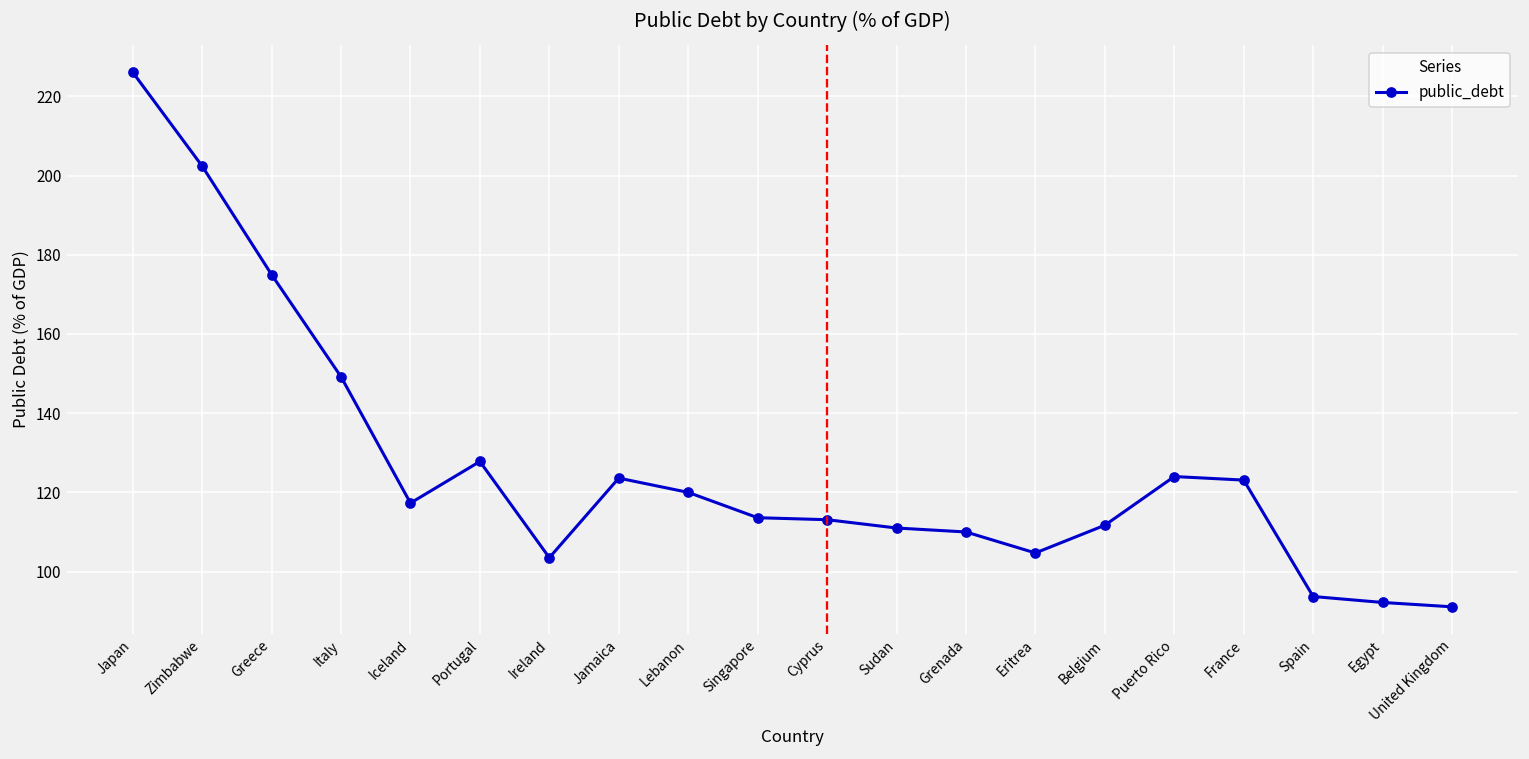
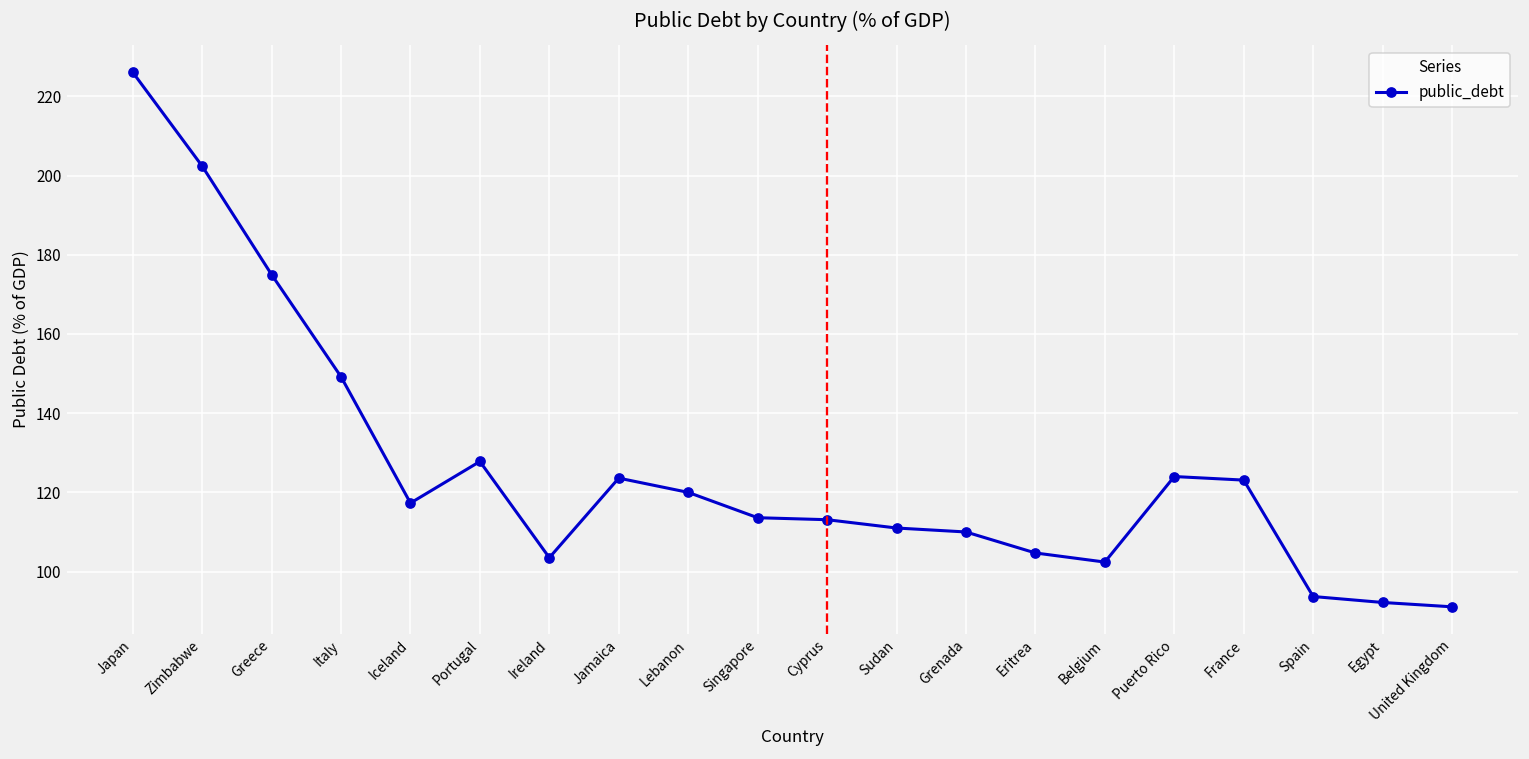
Belgium: 112 -> 102
